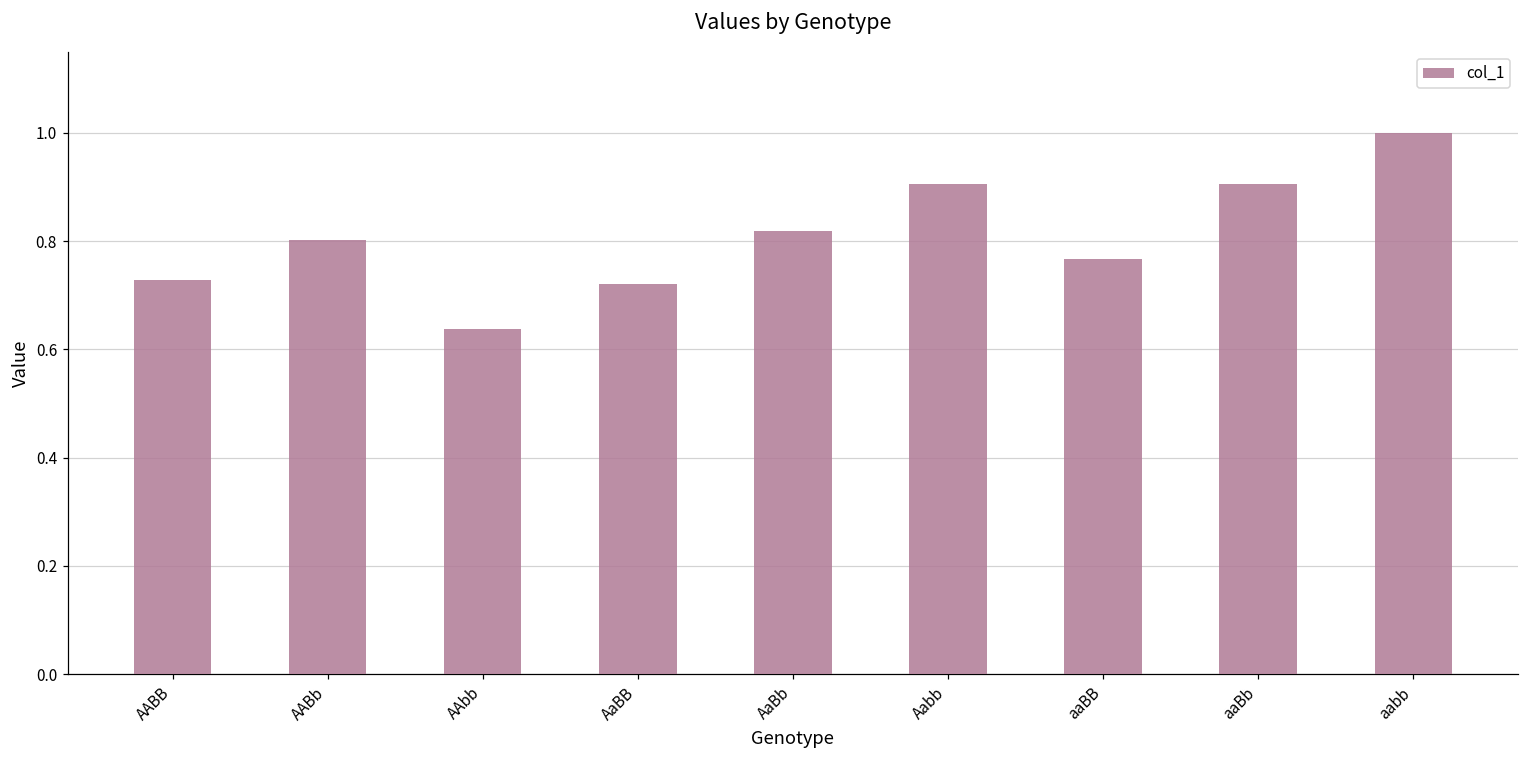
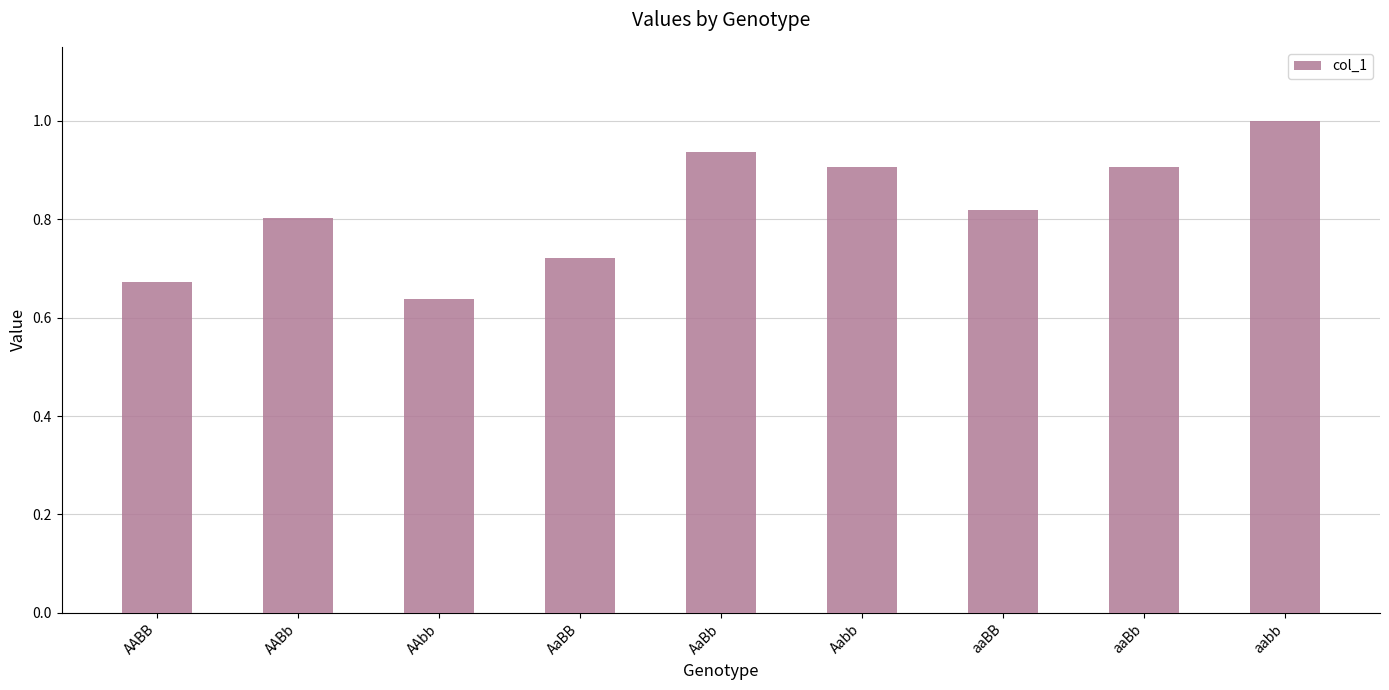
AABB: 0.73 -> 0.67
AaBb: 0.82 -> 0.94
aaBB: 0.77 -> 0.82
